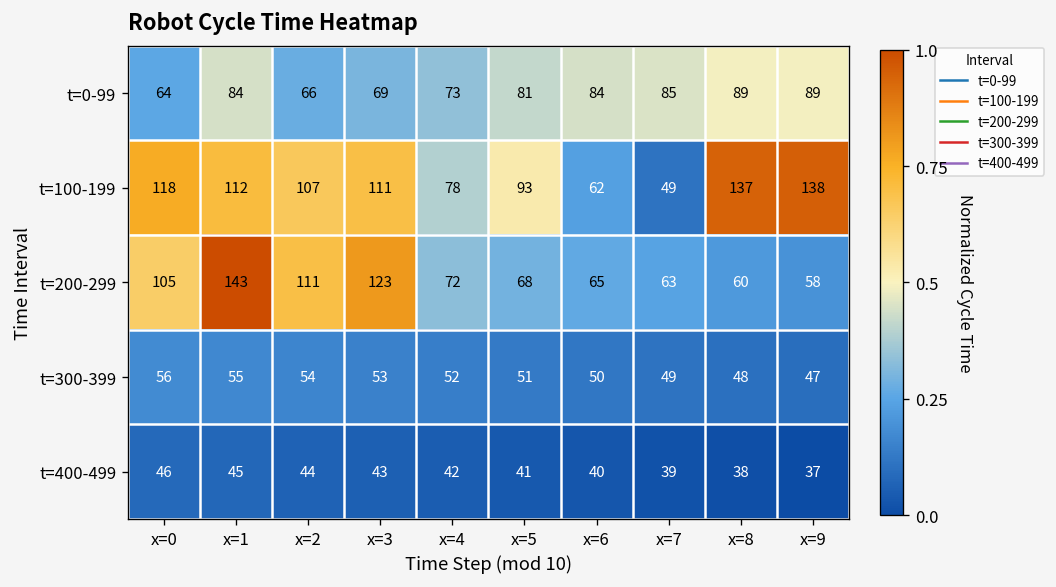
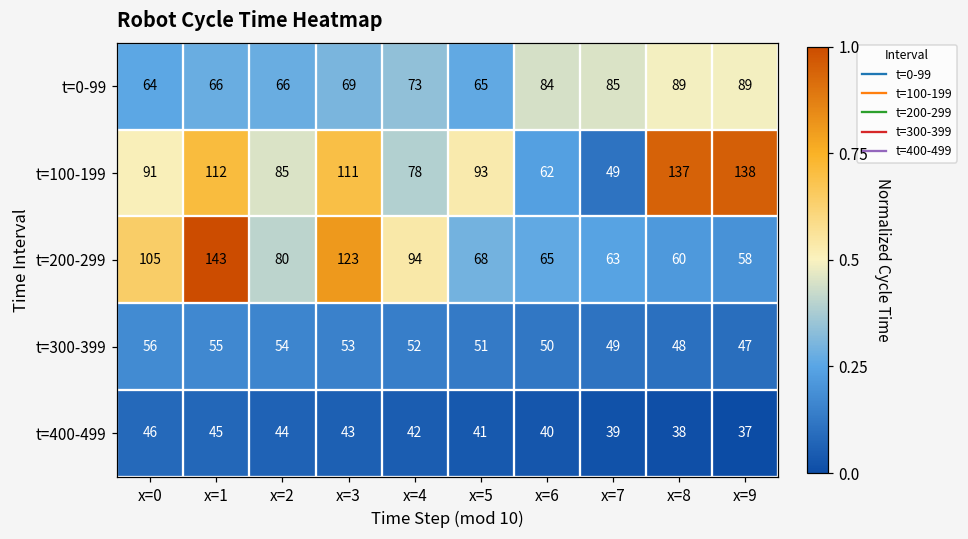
t=0-99, x=1: 84 -> 66
t=0-99, x=5: 81 -> 65
t=100-199, x=0: 118 -> 91
t=100-199, x=2: 107 -> 85
t=200-299, x=2: 111 -> 80
t=200-299, x=4: 72 -> 94
